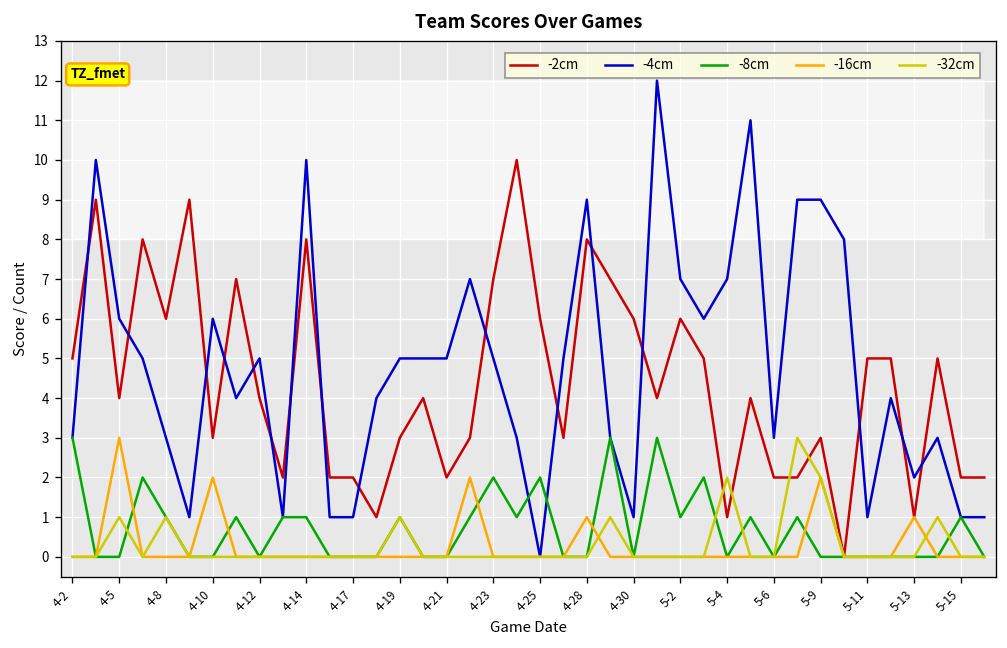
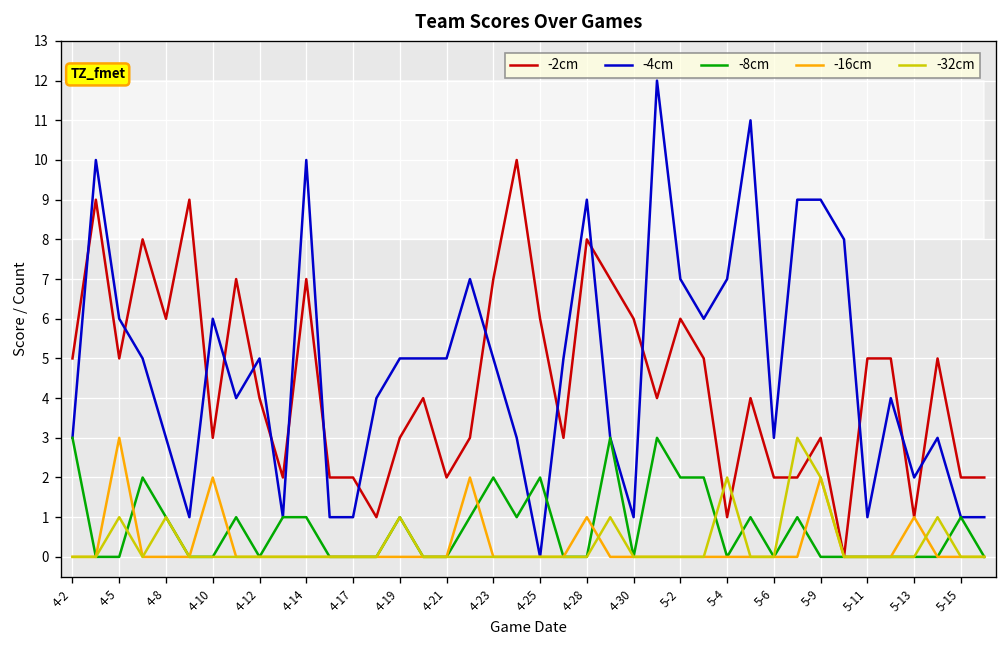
-2cm, 4-5: 4 -> 5
-2cm, 4-14: 8 -> 7
-8cm, 5-2: 1 -> 2
